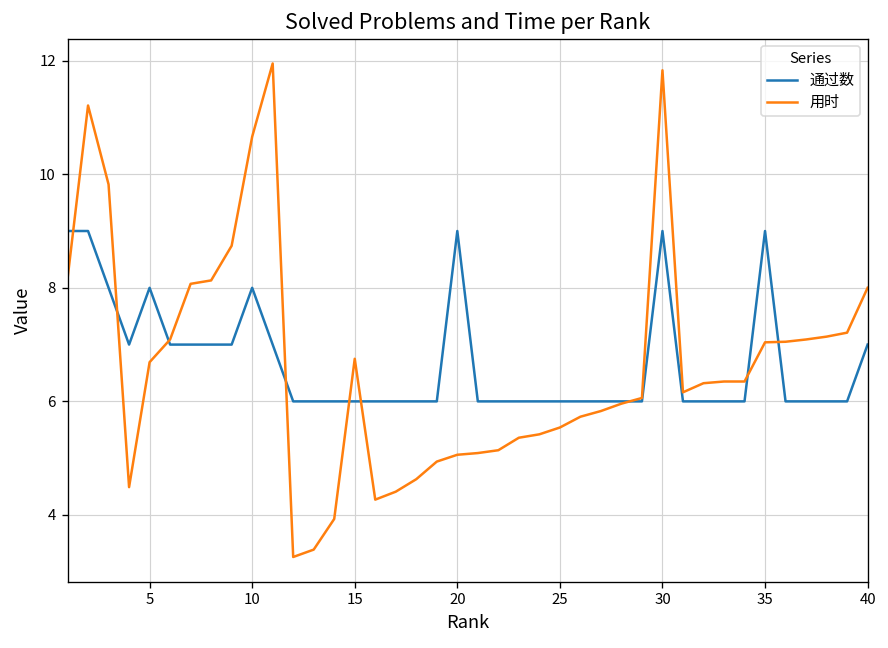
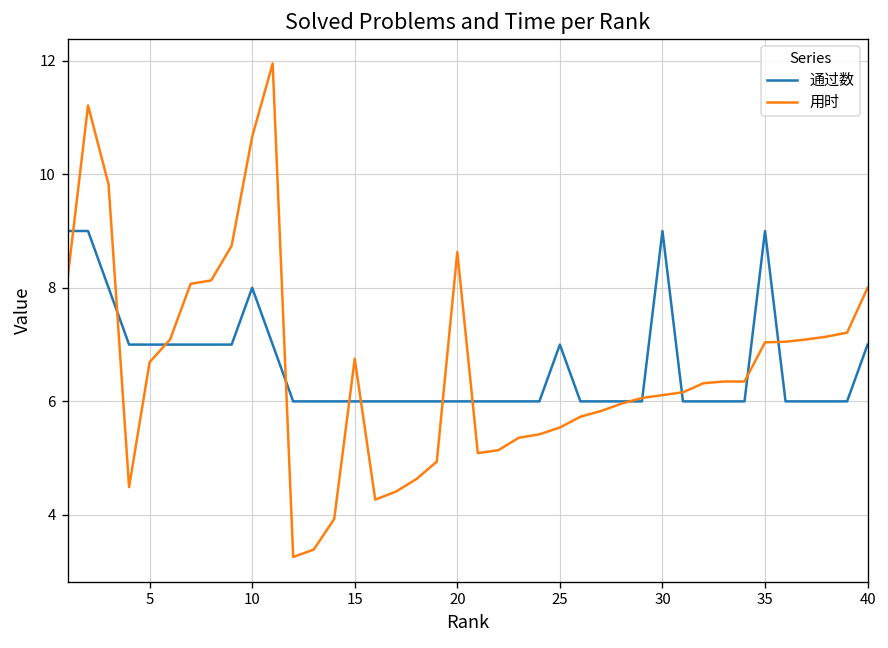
通过数, 5: 8 -> 7
通过数, 20: 9 -> 6
用时, 20: 5.1 -> 8.6
通过数, 25: 6 -> 7
用时, 30: 11.8 -> 6.1
